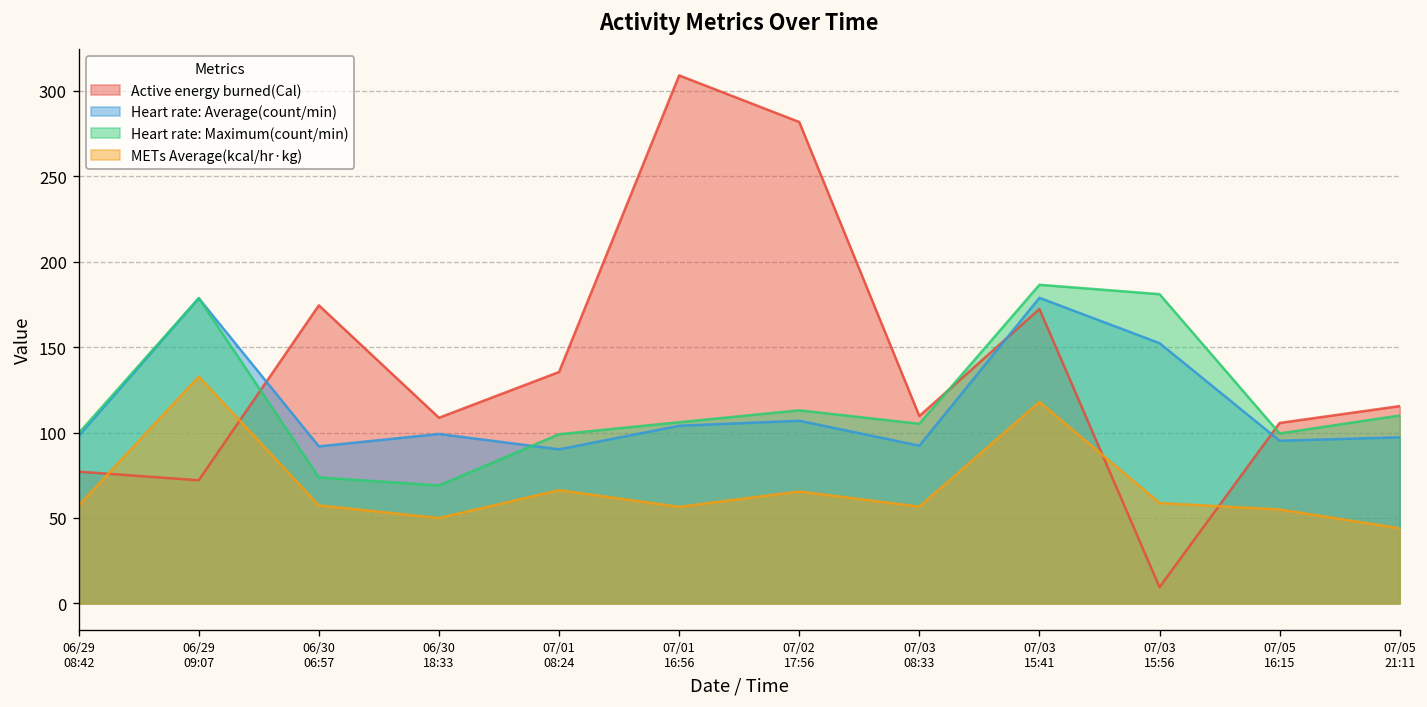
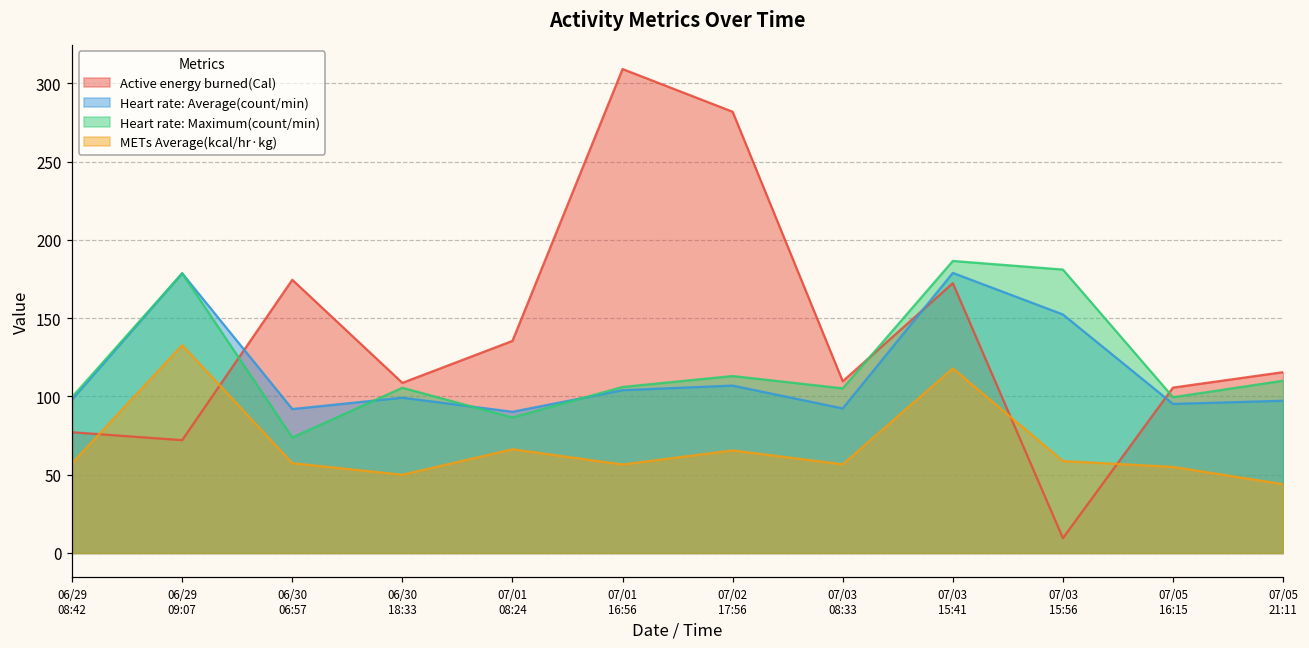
Heart rate: Maximum(count/min), 06/30 18:33: 69 -> 106
Heart rate: Maximum(count/min), 07/01 08:24: 99 -> 87
